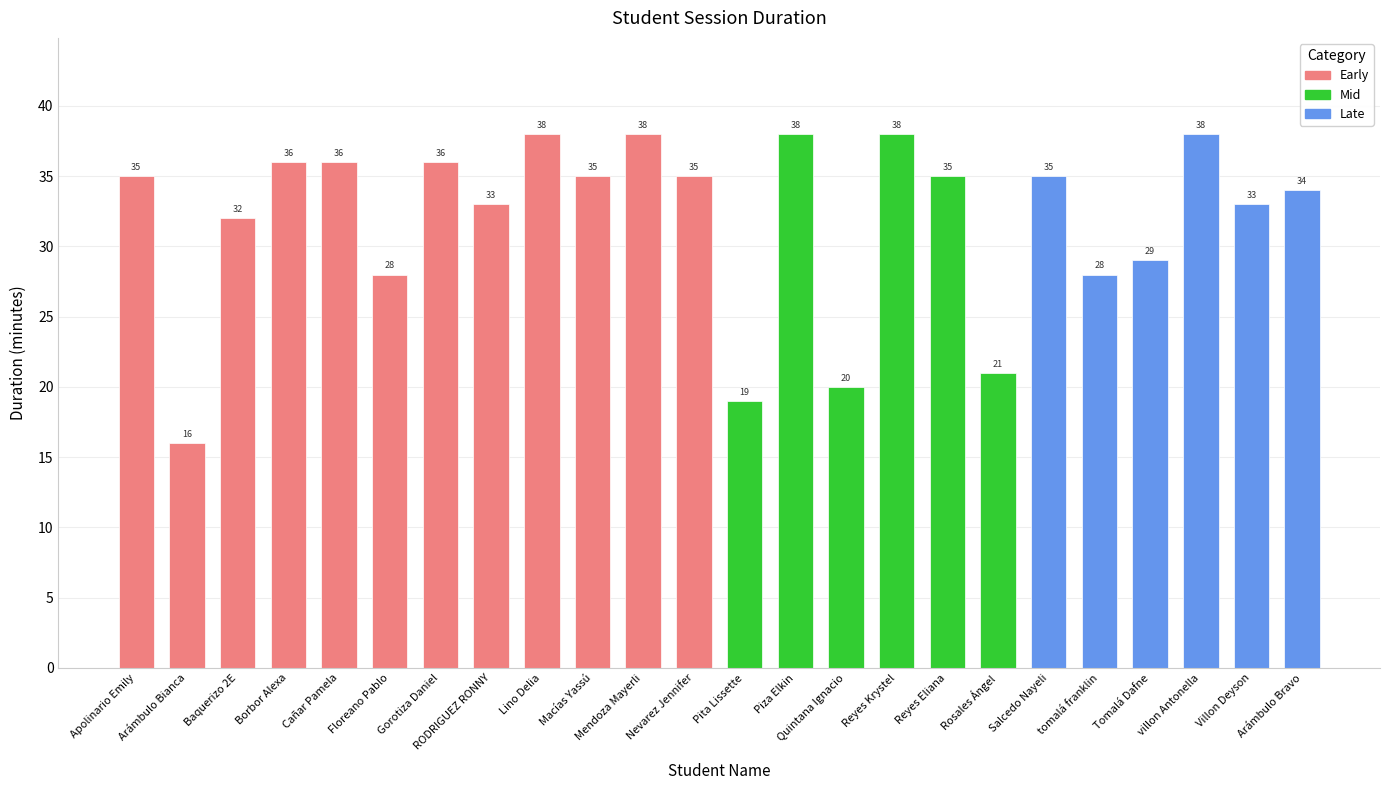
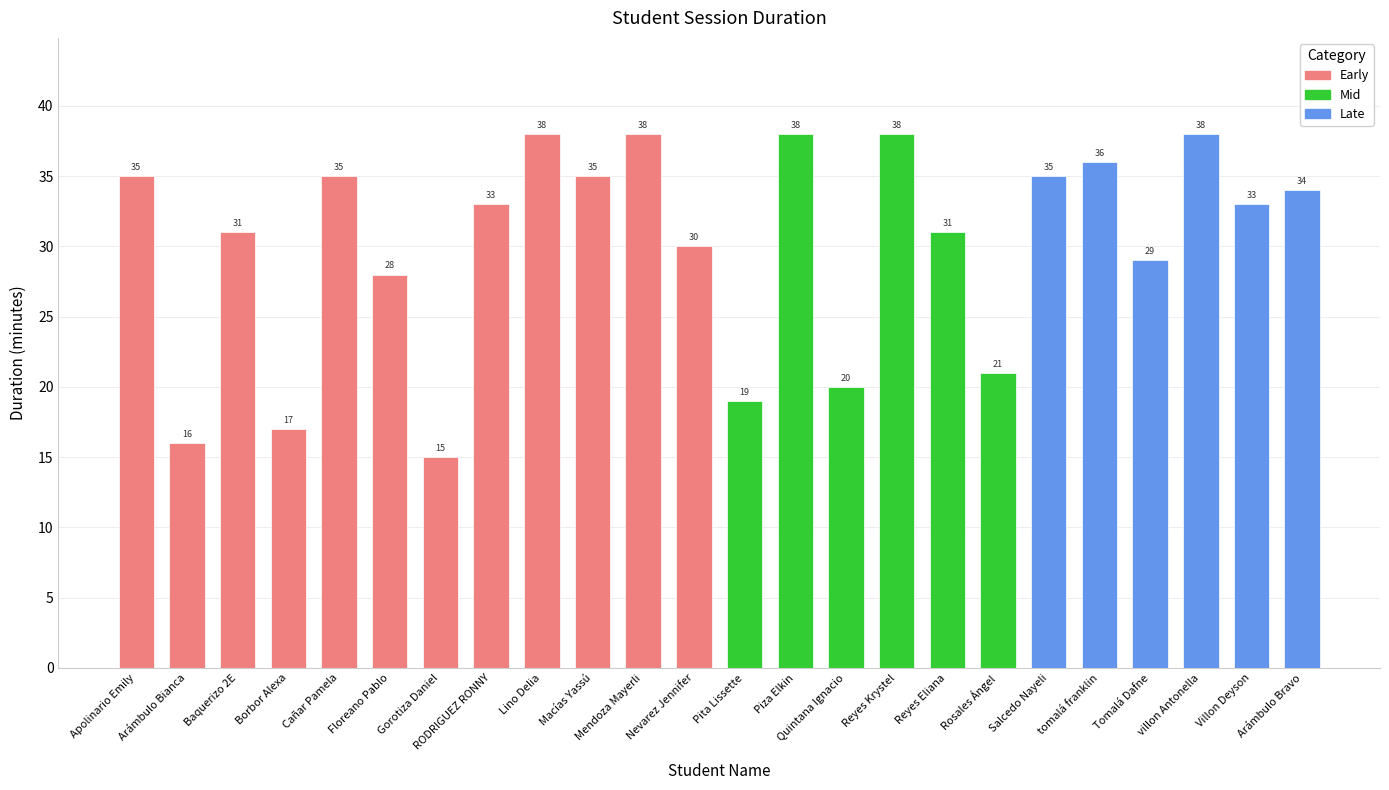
Baquerizo 2E: 32 -> 31
Borbor Alexa: 36 -> 17
Cañar Pamela: 36 -> 35
Gorotiza Daniel: 36 -> 15
Nevarez Jennifer: 35 -> 30
Reyes Eliana: 35 -> 31
tomalá franklin: 28 -> 36
